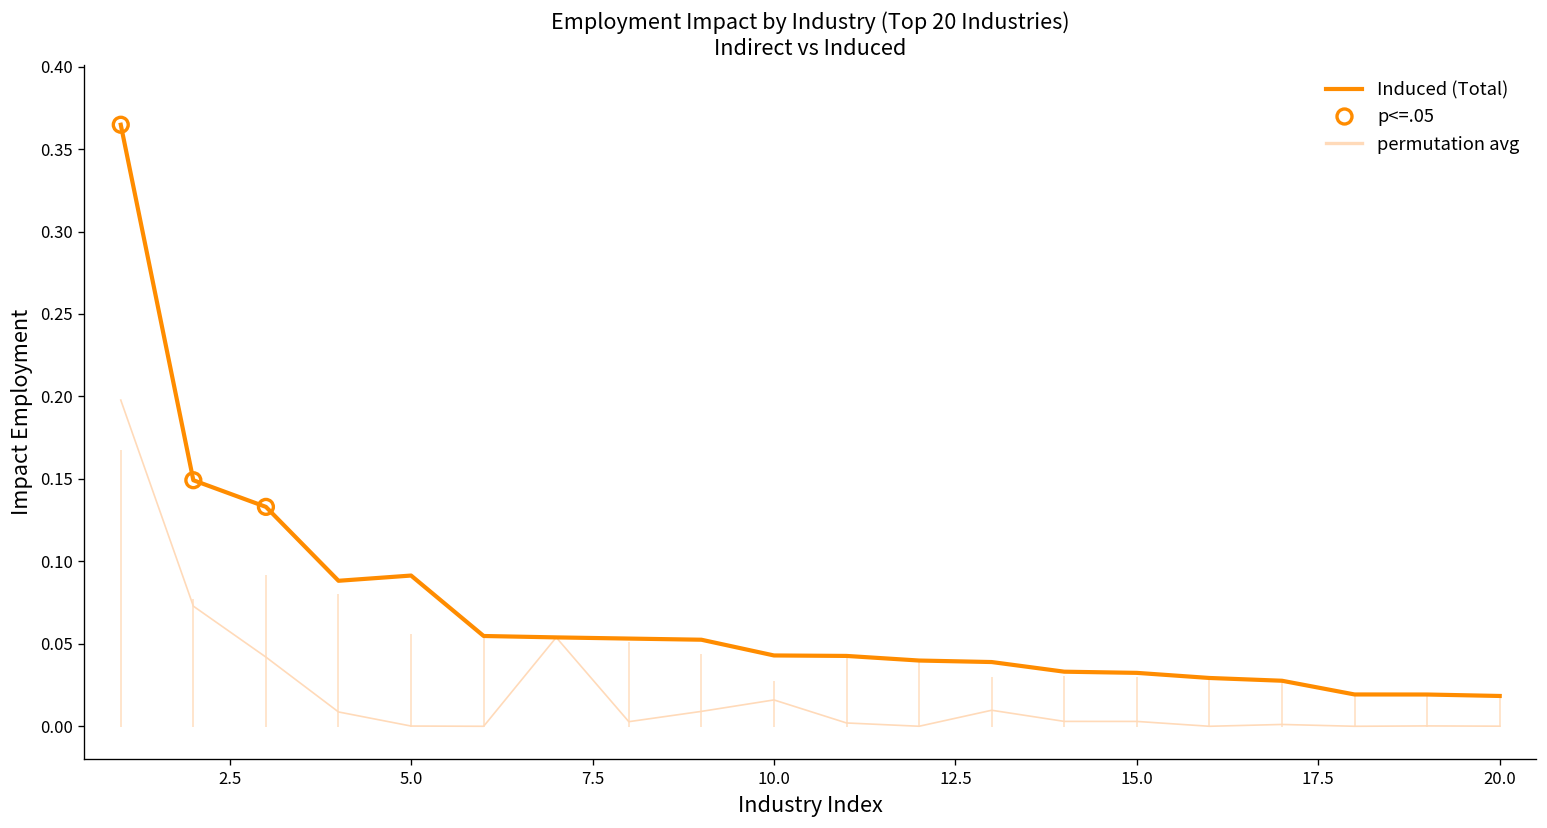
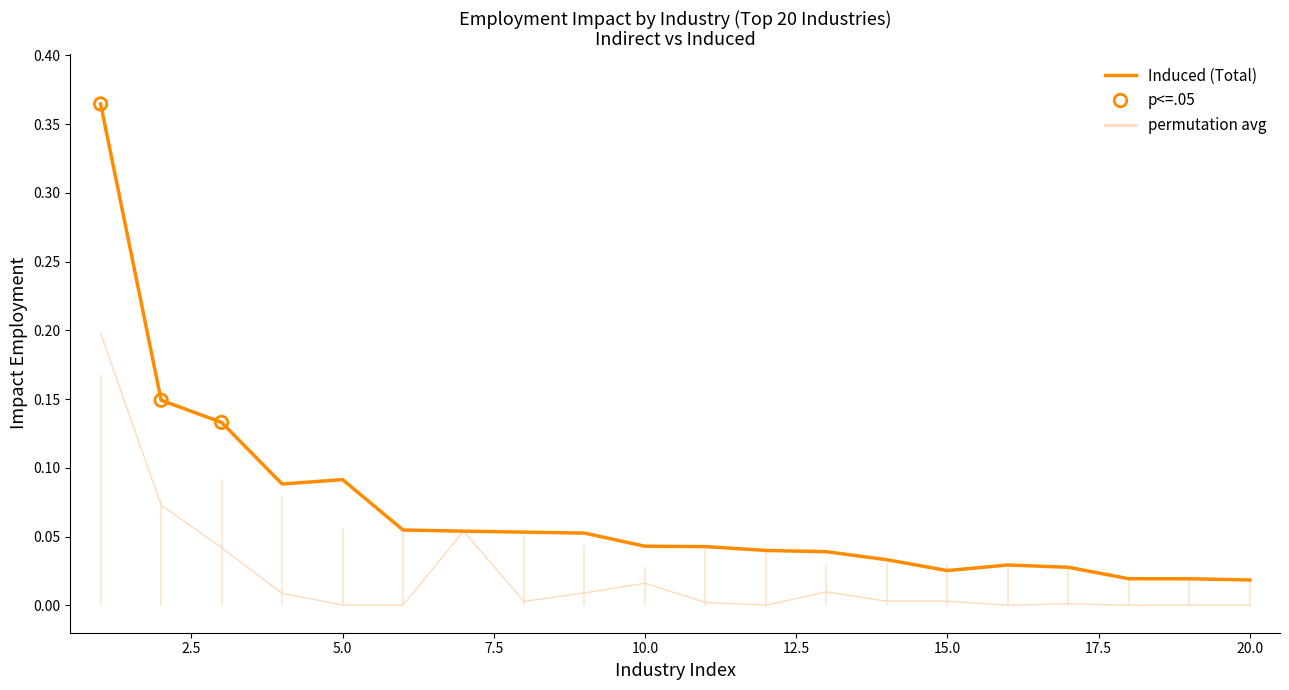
Induced (Total), 15.0: 0.032 -> 0.025
